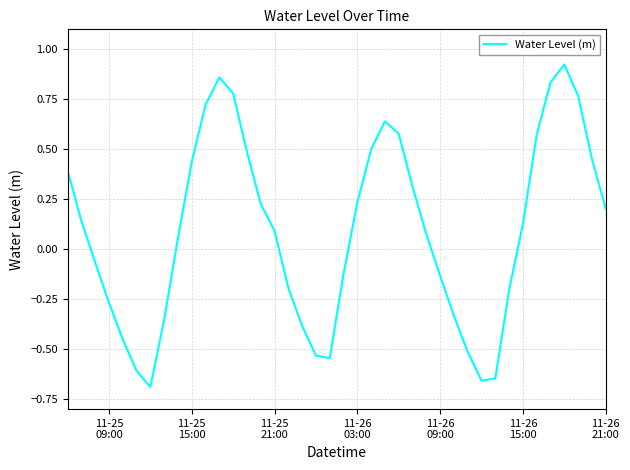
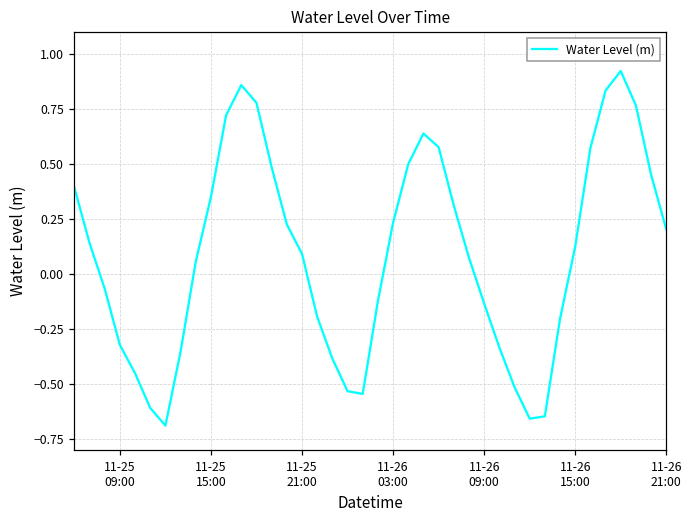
11-25 09:00: -0.27 -> -0.32
11-25 15:00: 0.44 -> 0.35
